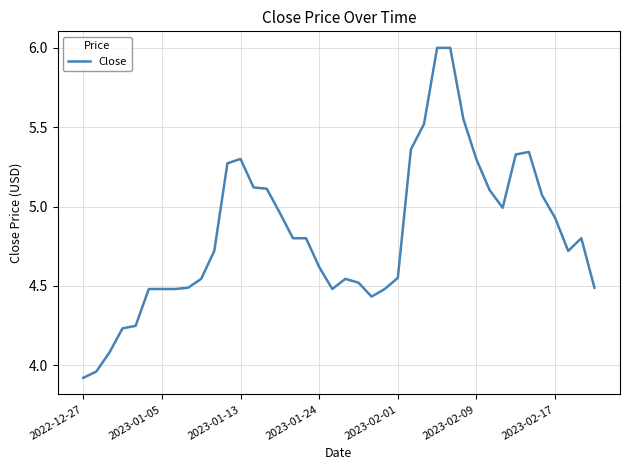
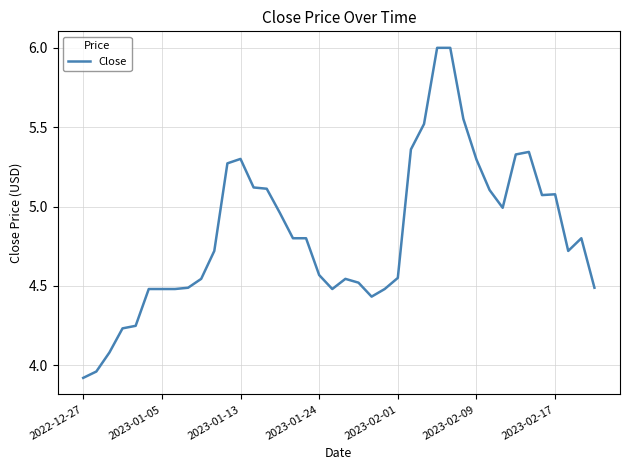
2023-01-24: 4.62 -> 4.57
2023-02-17: 4.93 -> 5.08
